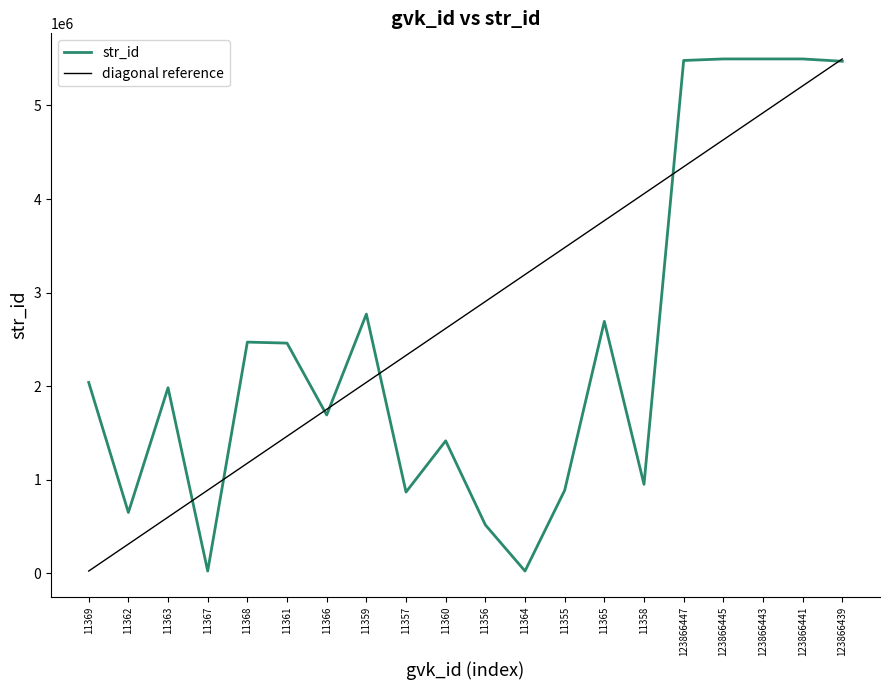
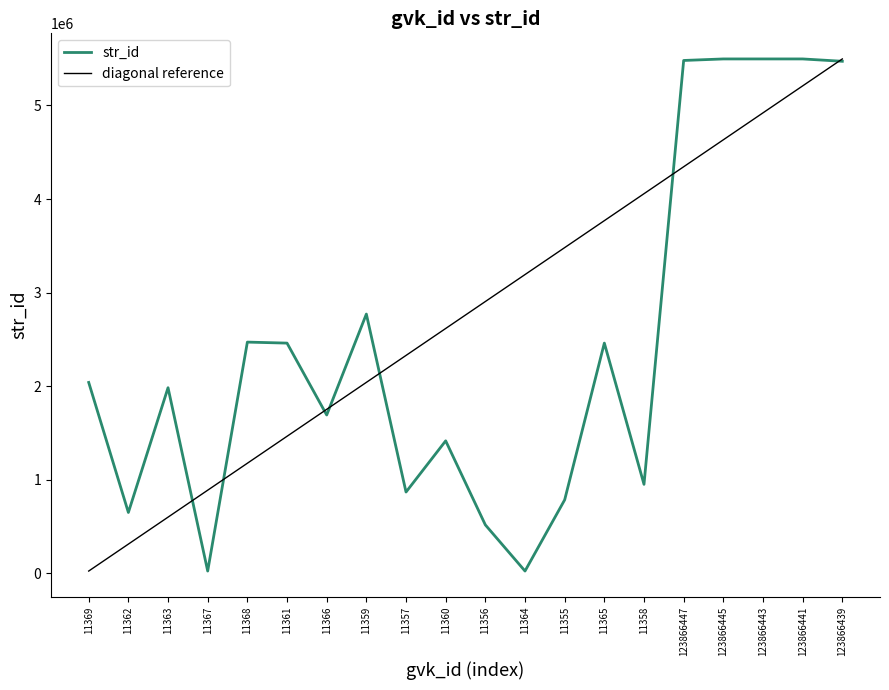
str_id, 11355: 900000 -> 800000
str_id, 11365: 2700000 -> 2500000
